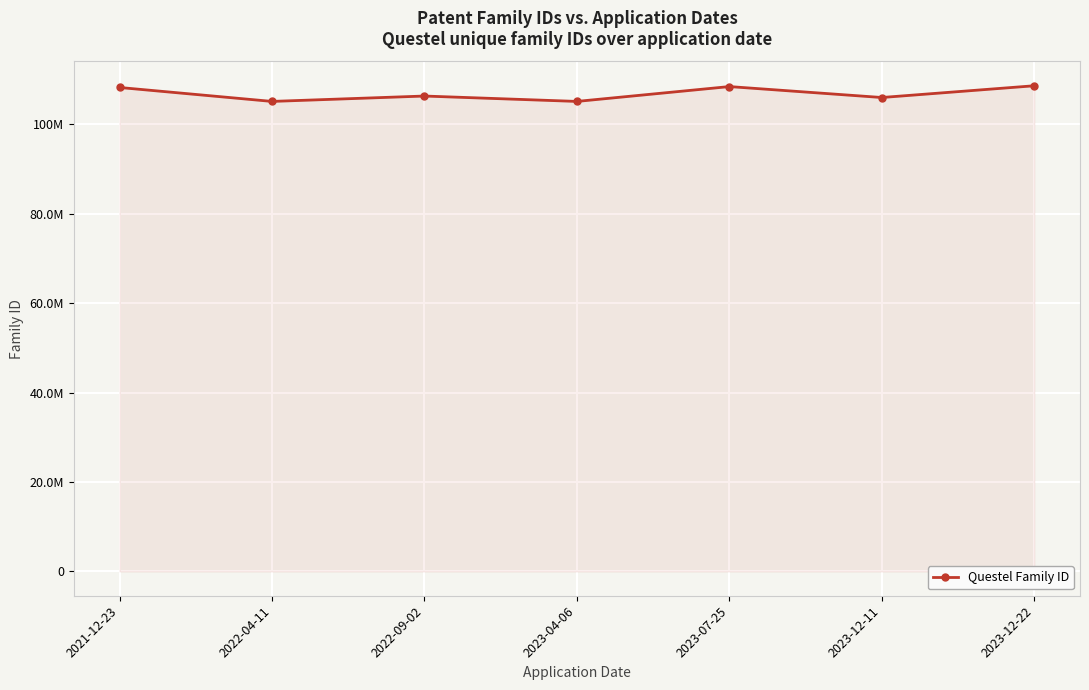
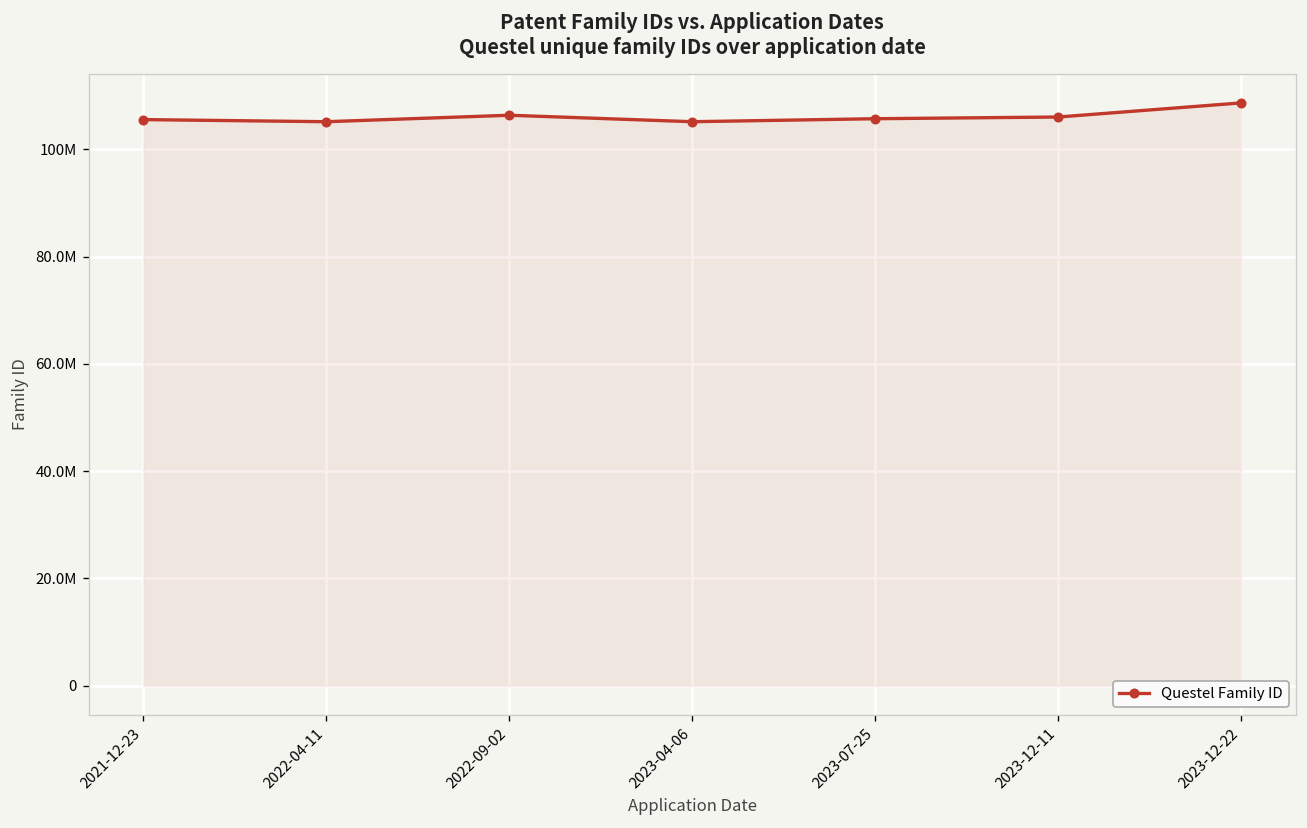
2021-12-23: 108000000 -> 106000000
2023-07-25: 108000000 -> 106000000
